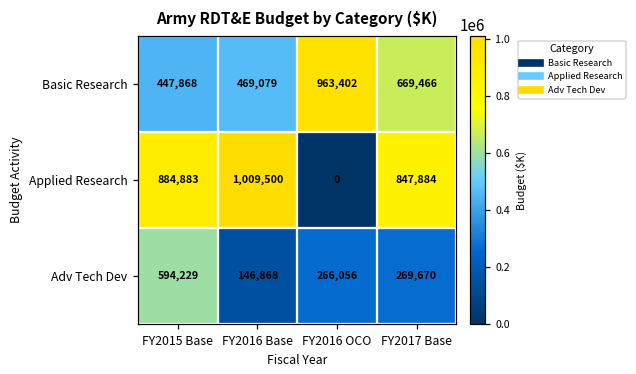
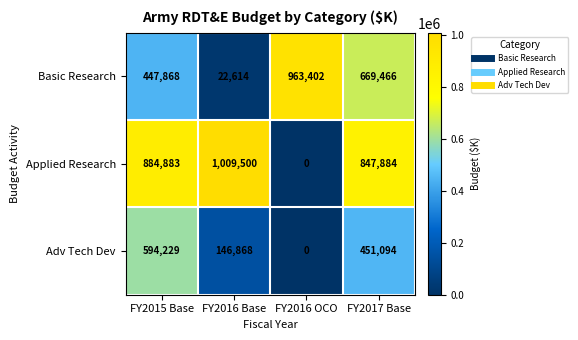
Basic Research, FY2016 Base: 469,079 -> 22,614
Adv Tech Dev, FY2016 OCO: 266,056 -> 0
Adv Tech Dev, FY2017 Base: 269,670 -> 451,094
